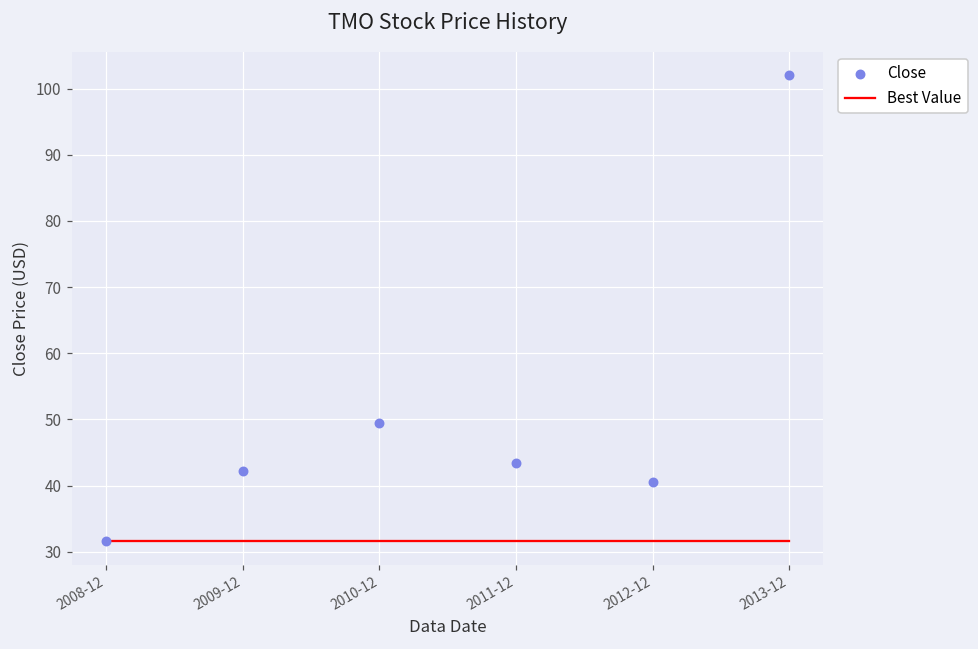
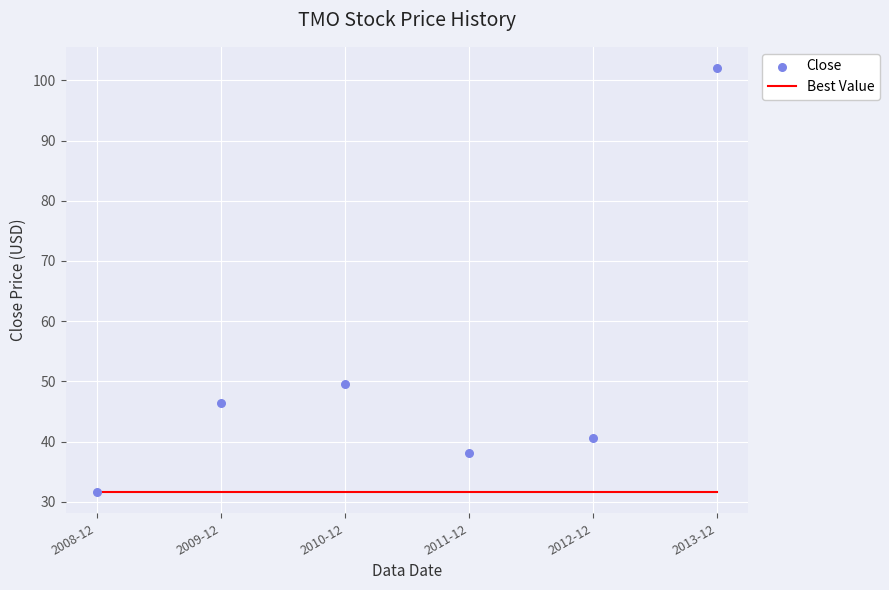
Close, 2009-12: 42 -> 46
Close, 2011-12: 43 -> 38
